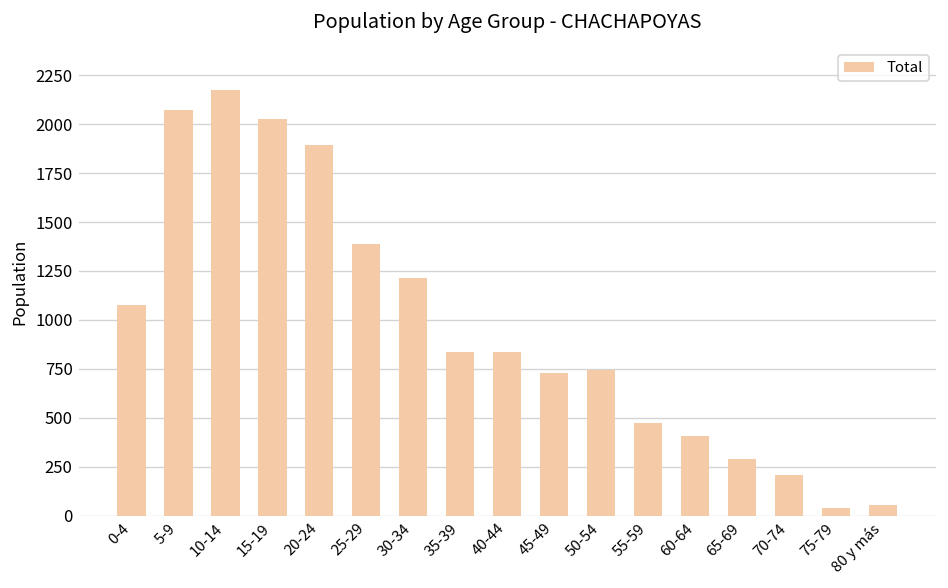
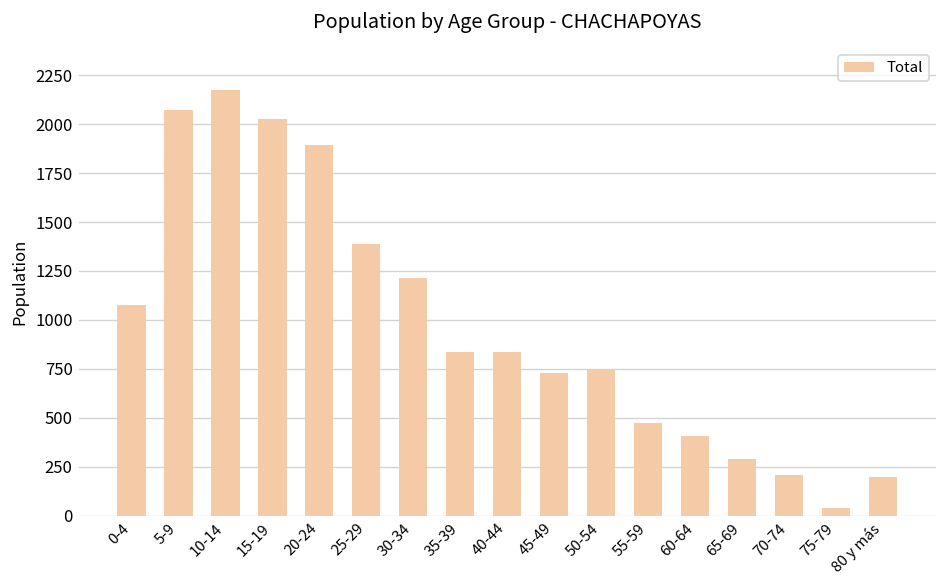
80 y más: 60 -> 200
